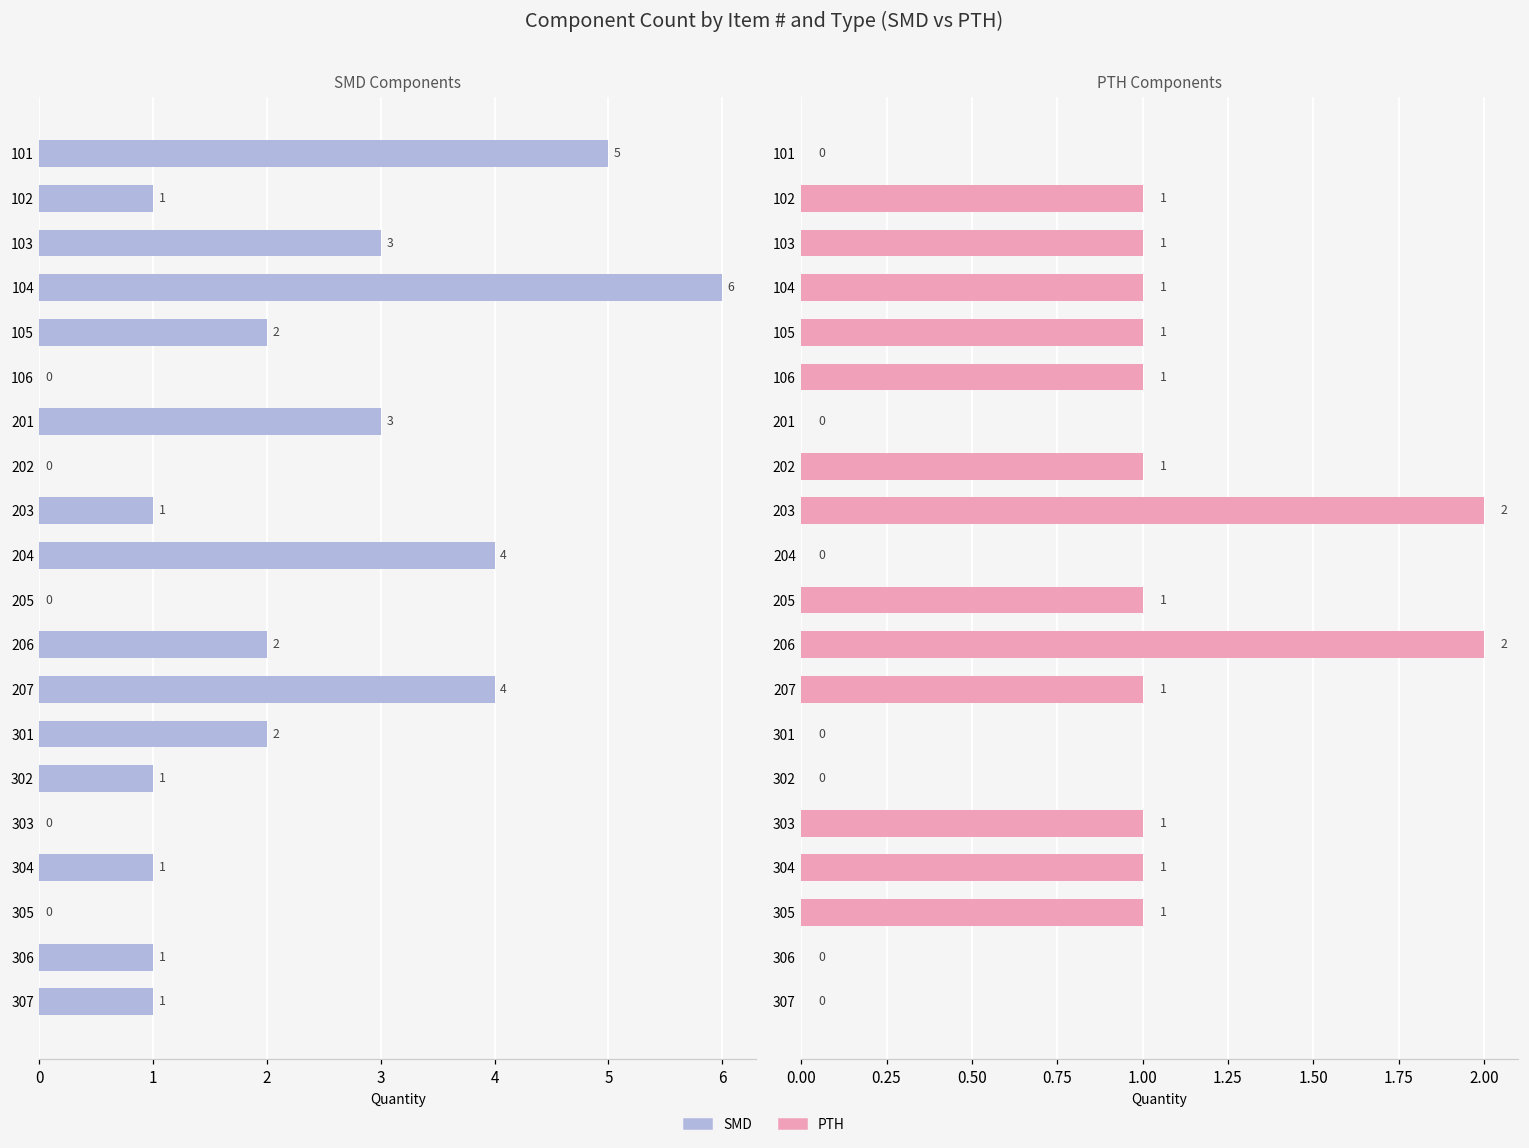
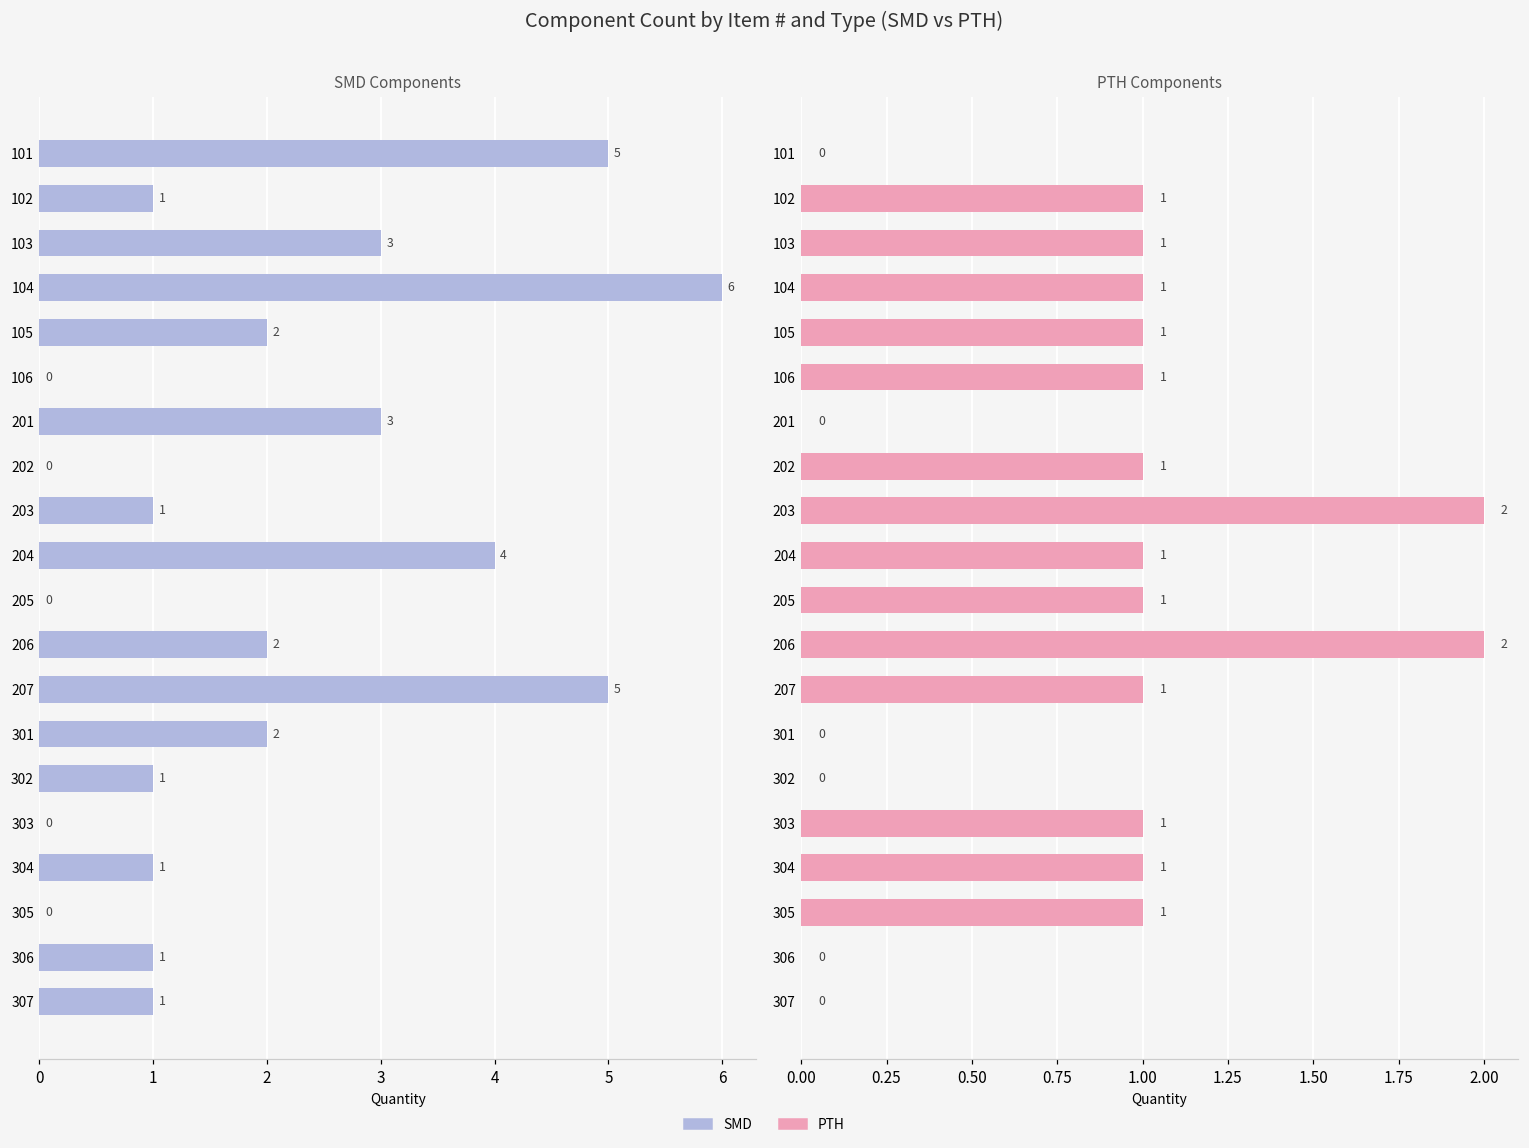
SMD Components, 207: 4 -> 5
PTH Components, 204: 0 -> 1
